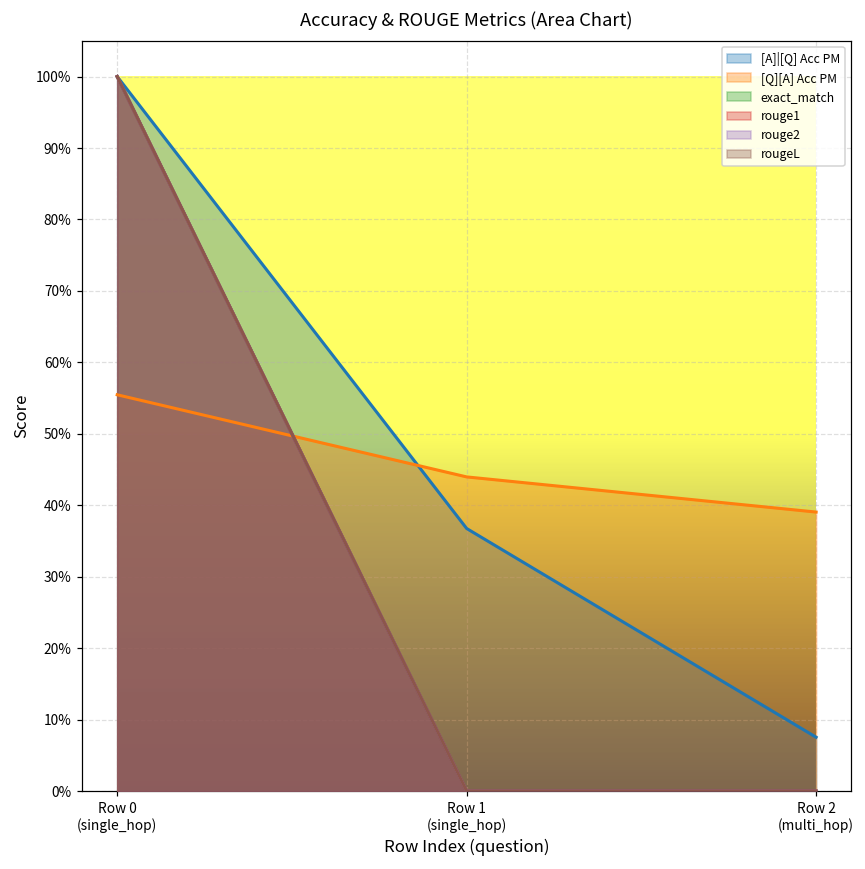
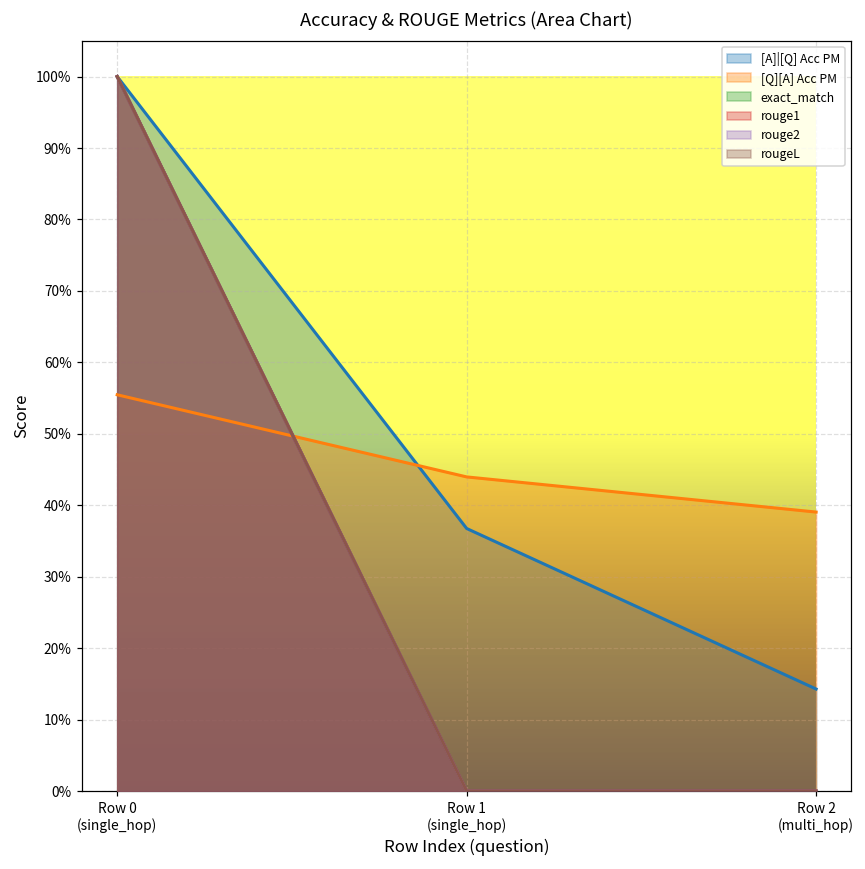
[A]|[Q] Acc PM, Row 2 (multi_hop): 8% -> 14%
